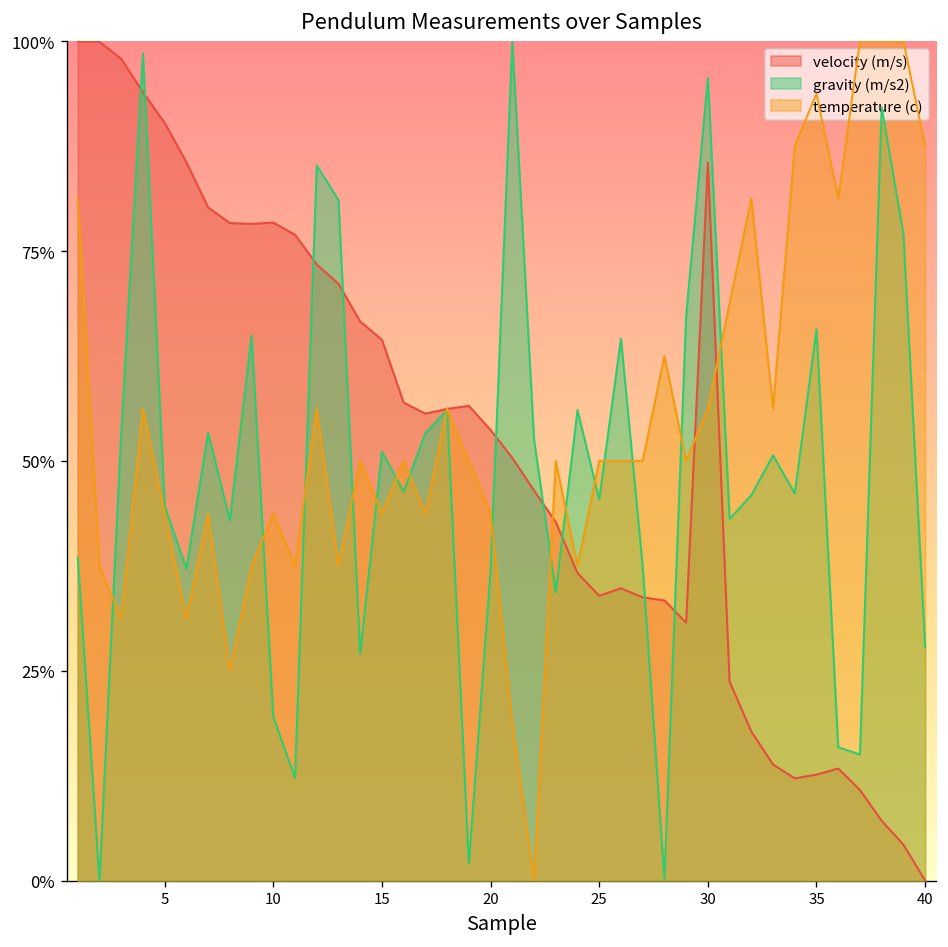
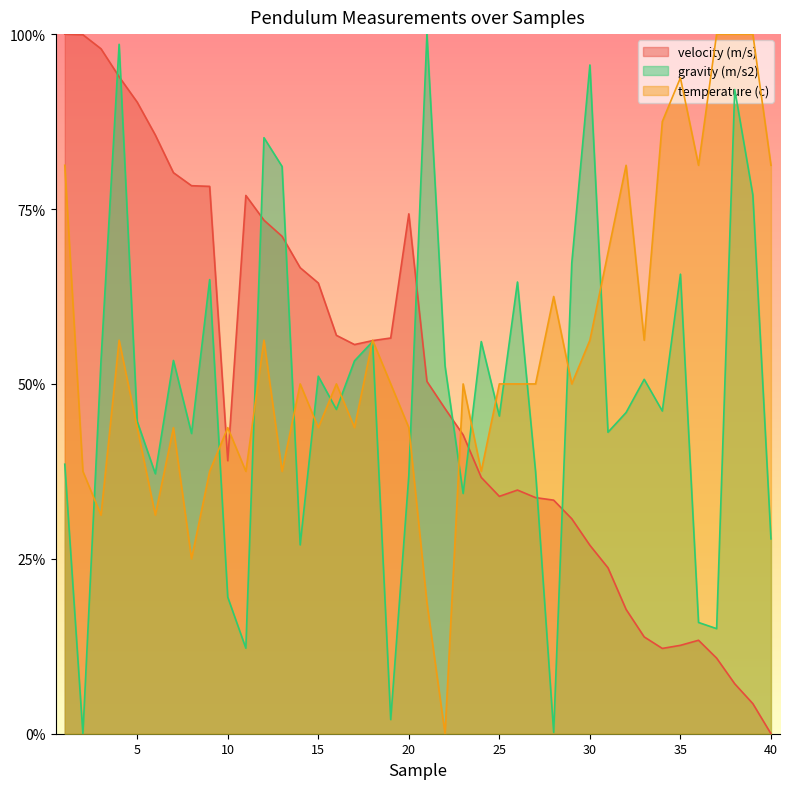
velocity (m/s), 10: 78% -> 39%
velocity (m/s), 20: 54% -> 74%
velocity (m/s), 30: 86% -> 27%
temperature (c), 40: 87% -> 81%
